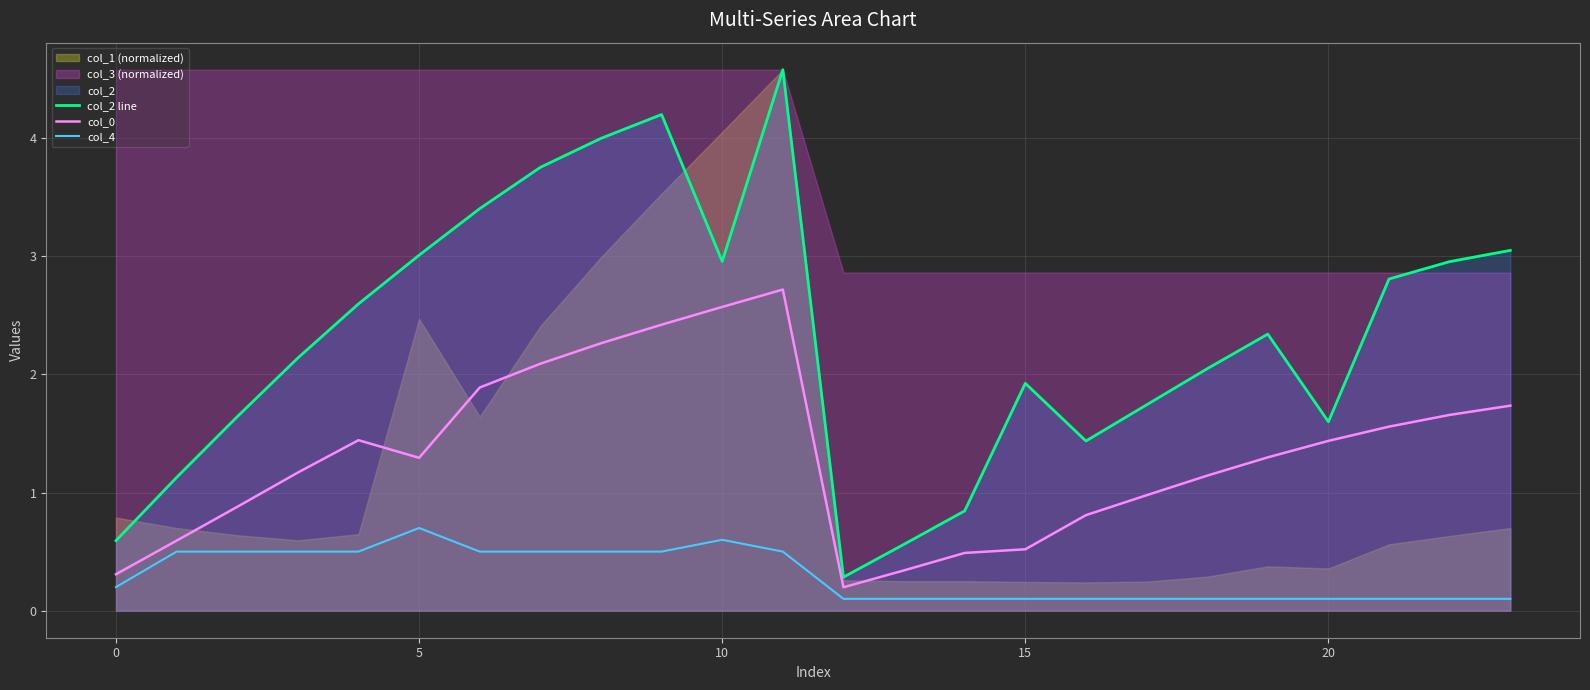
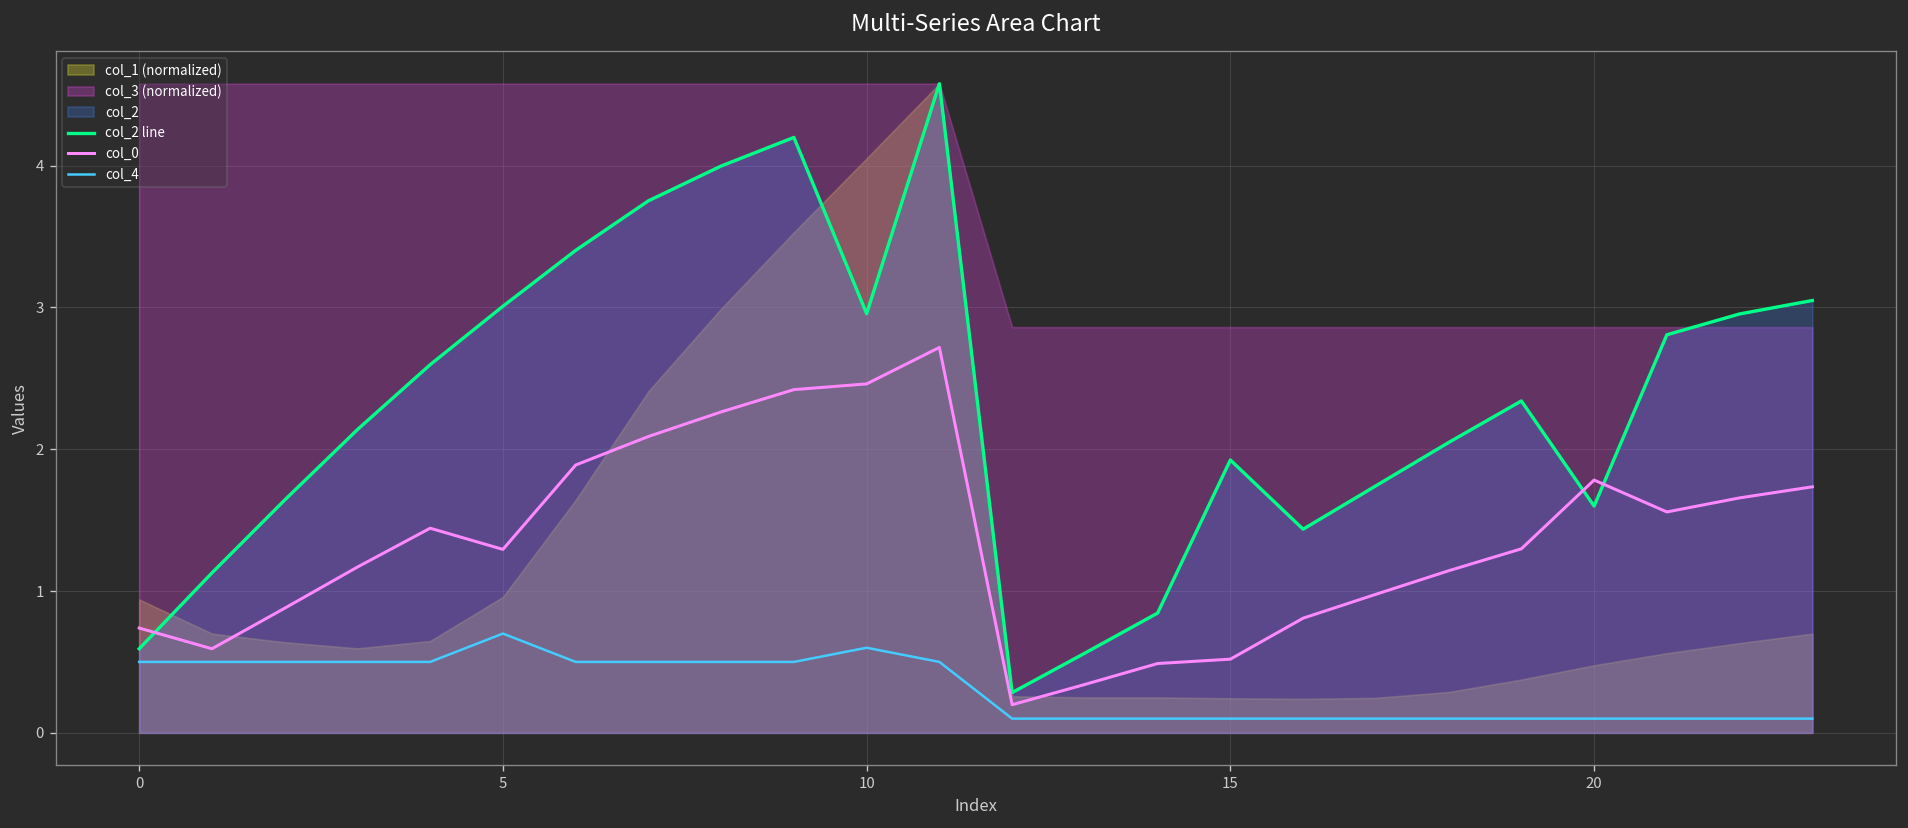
col_1 (normalized), 0: 0.79 -> 0.94
col_0, 0: 0.31 -> 0.74
col_4, 0: 0.2 -> 0.5
col_1 (normalized), 5: 2.47 -> 0.96
col_0, 10: 2.57 -> 2.46
col_1 (normalized), 20: 0.36 -> 0.48
col_0, 20: 1.44 -> 1.78
